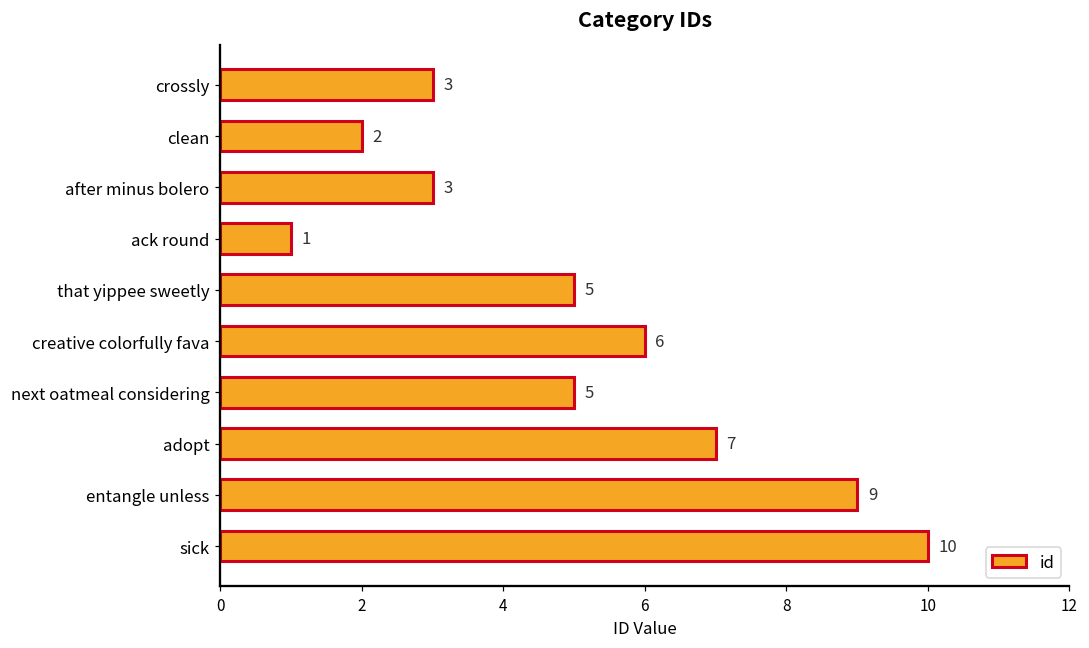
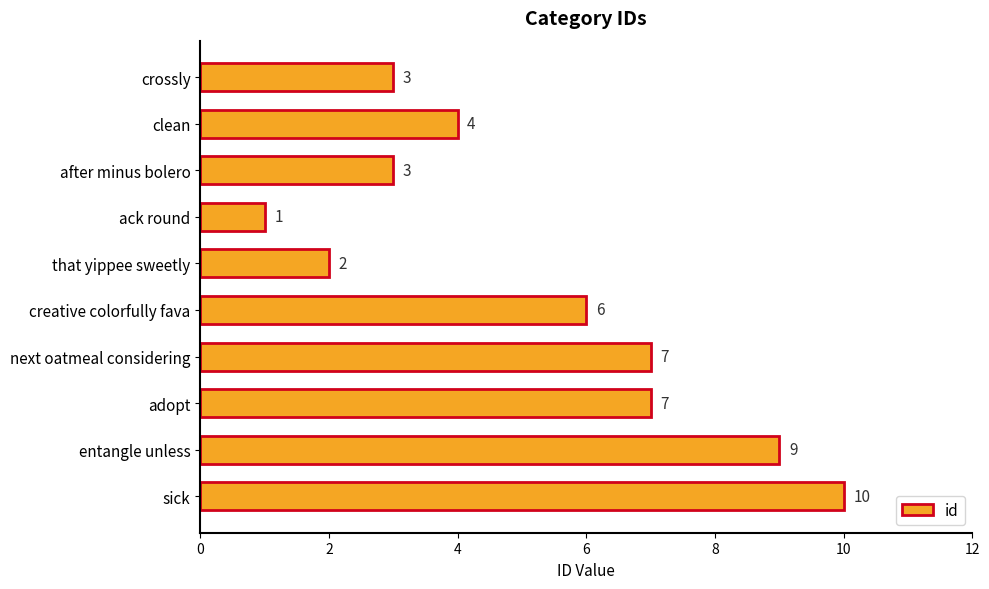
clean: 2 -> 4
that yippee sweetly: 5 -> 2
next oatmeal considering: 5 -> 7
